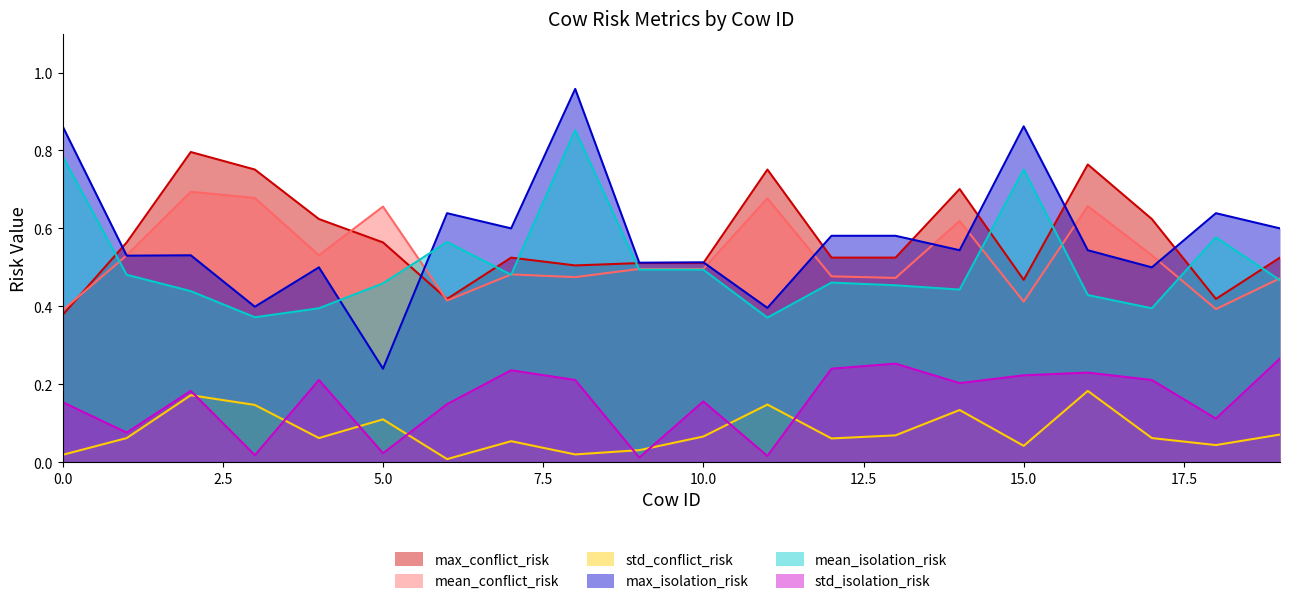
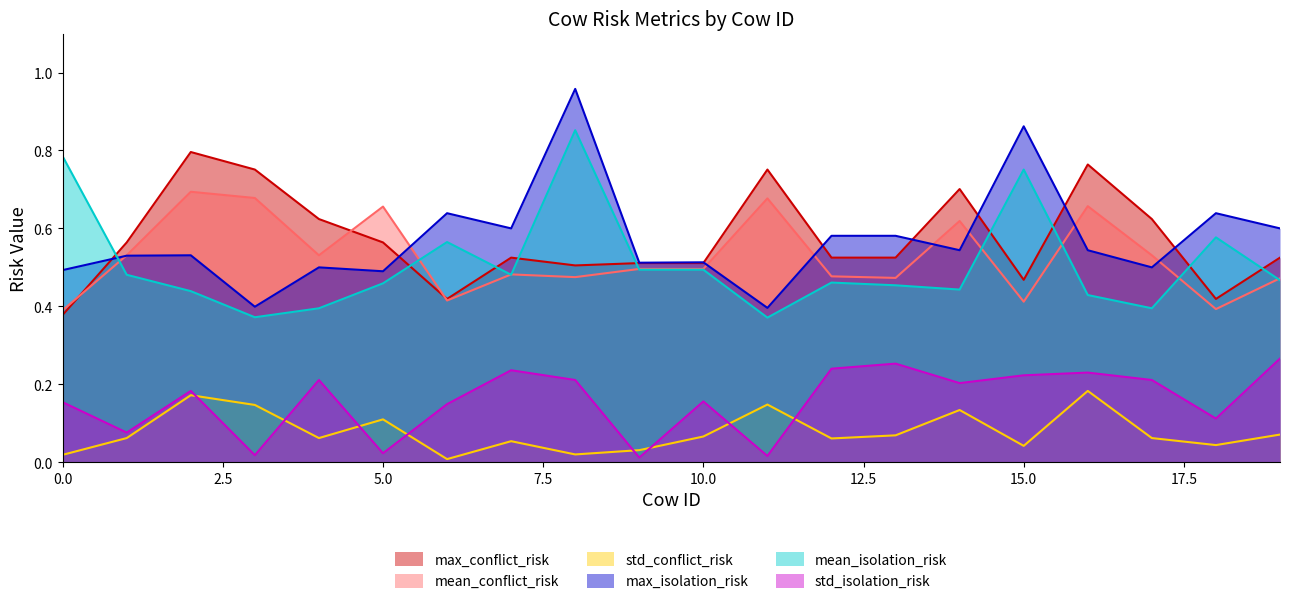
max_isolation_risk, 0.0: 0.86 -> 0.49
max_isolation_risk, 5.0: 0.24 -> 0.49
